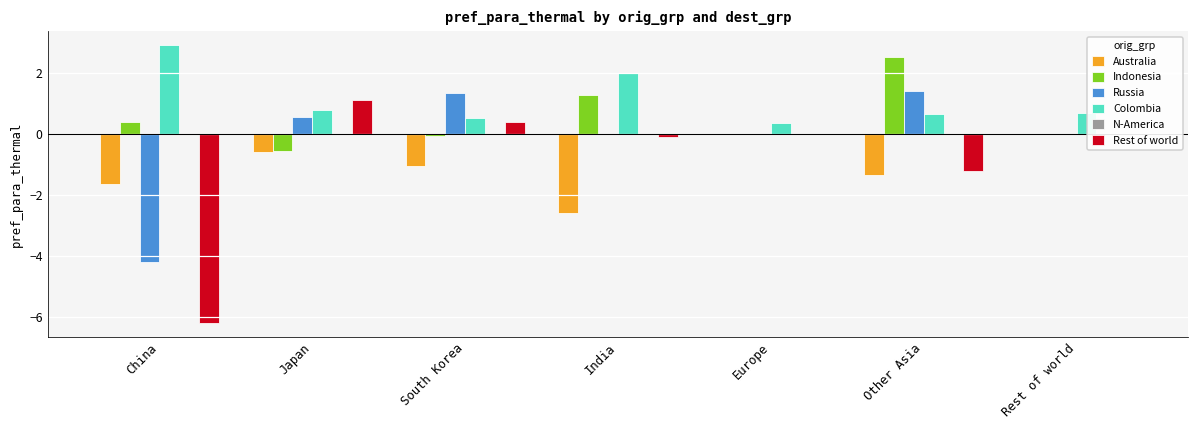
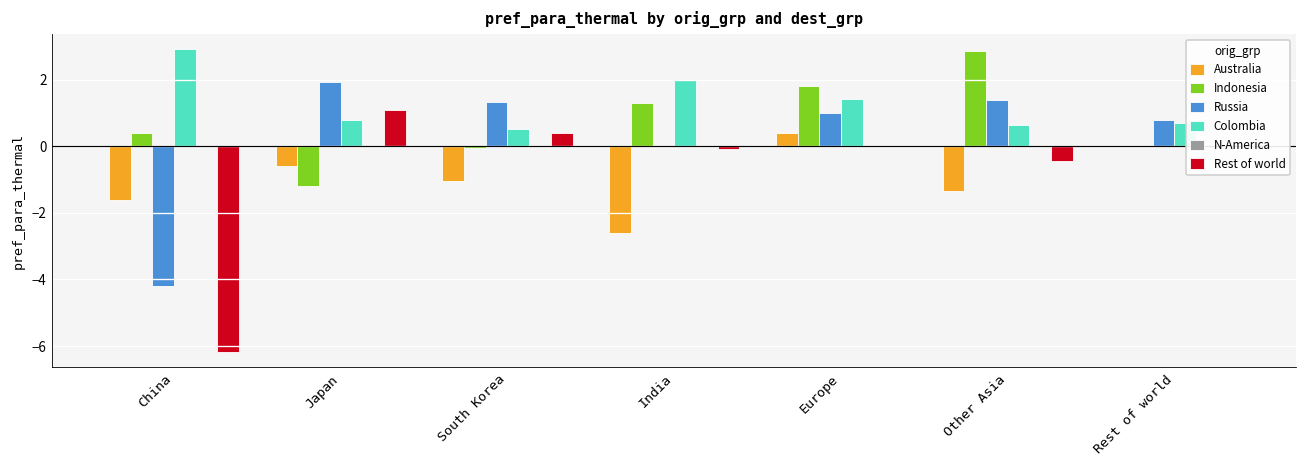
Indonesia, Japan: -0.6 -> -1.2
Russia, Japan: 0.6 -> 1.9
Australia, Europe: 0.0 -> 0.4
Indonesia, Europe: 0.0 -> 1.8
Russia, Europe: 0 -> 1
Colombia, Europe: 0.4 -> 1.4
Indonesia, Other Asia: 2.5 -> 2.9
Rest of world, Other Asia: -1.2 -> -0.4
Russia, Rest of world: 0.0 -> 0.8
